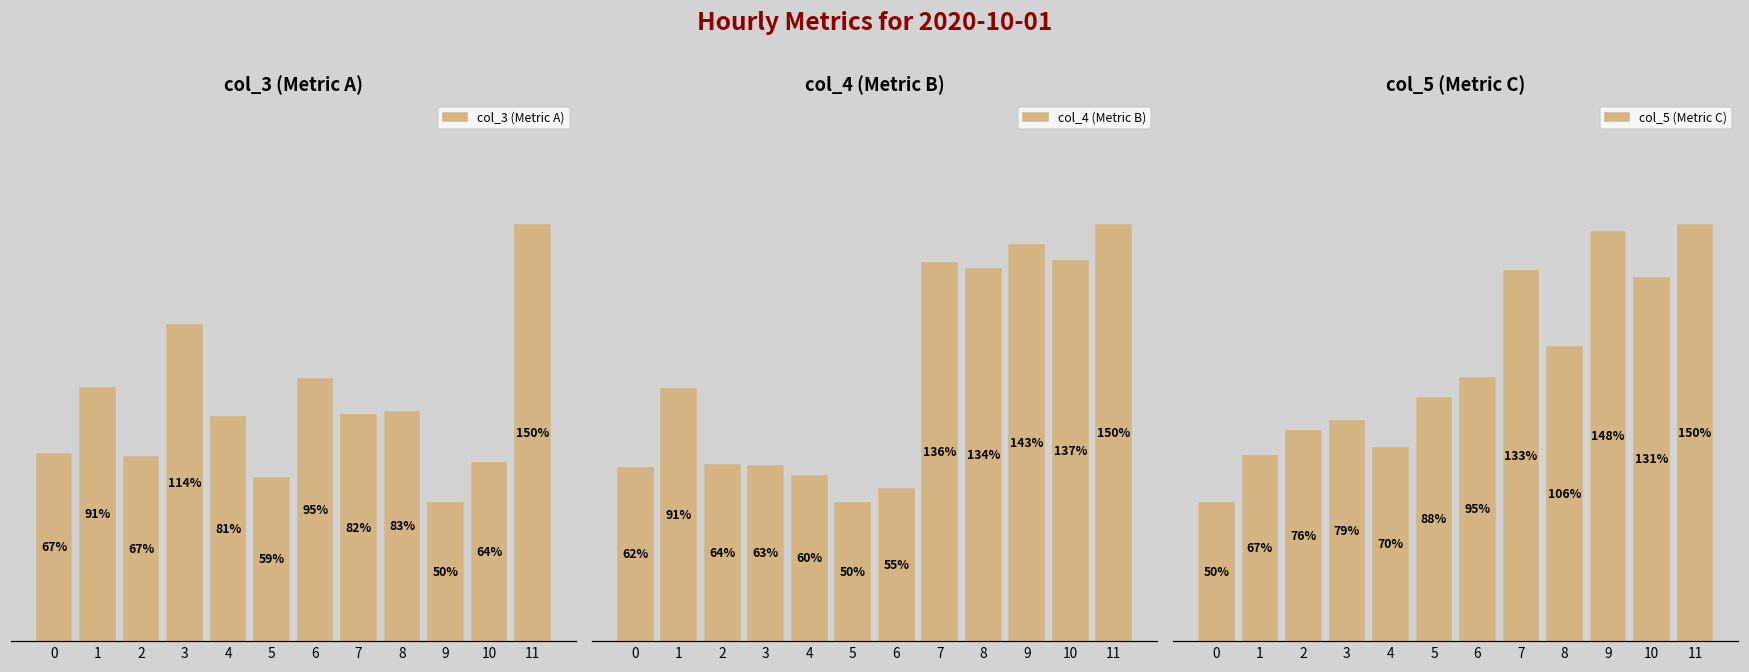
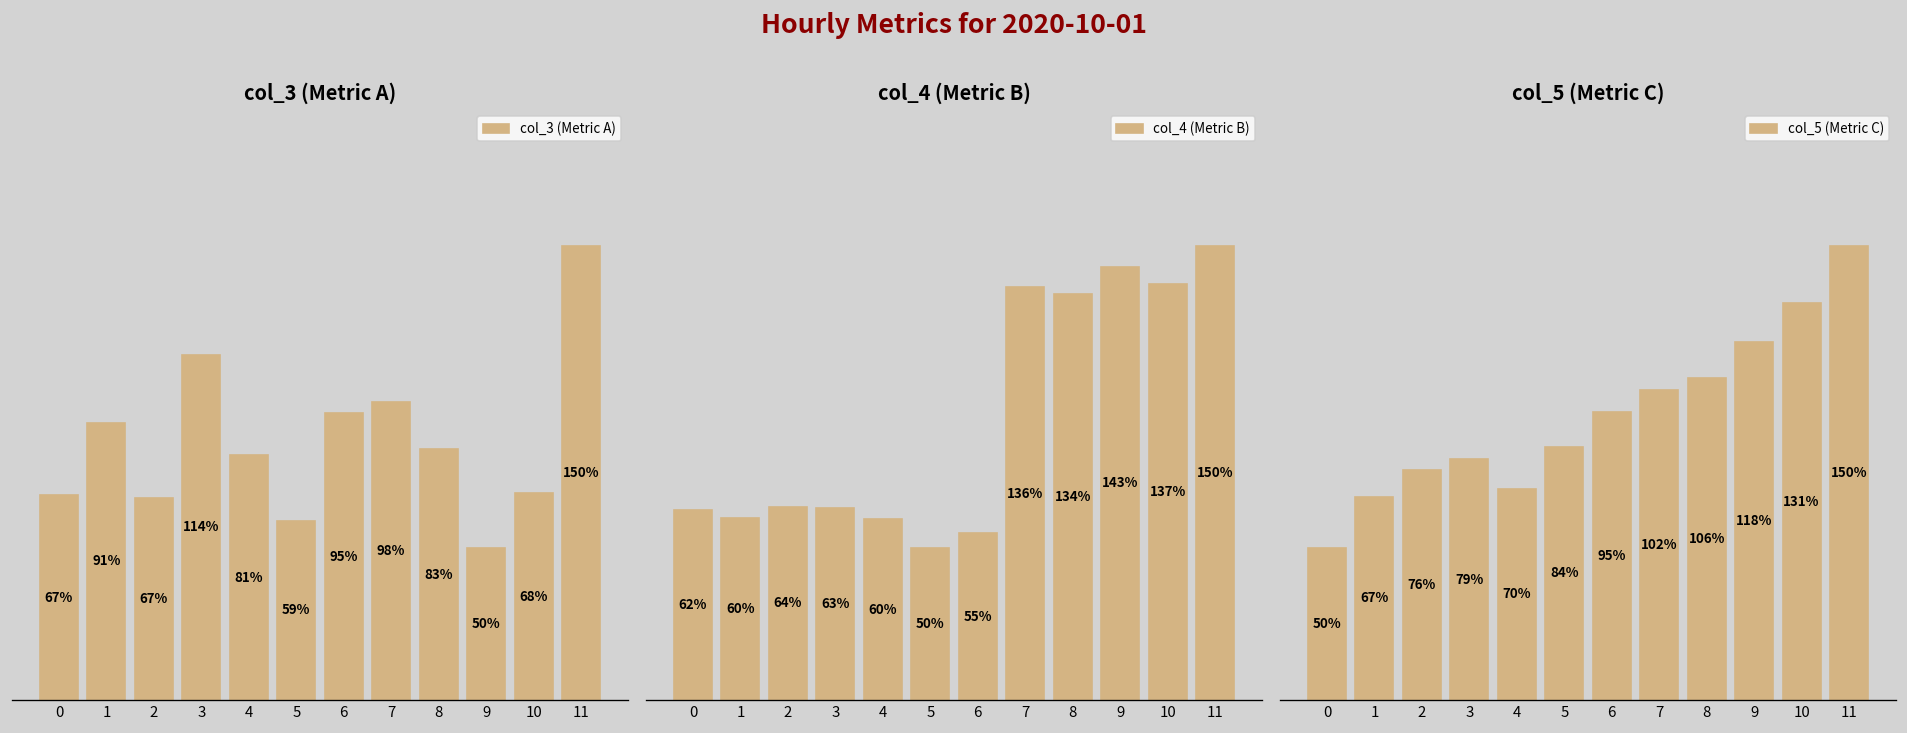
col_3 (Metric A), 7: 82% -> 98%
col_3 (Metric A), 10: 64% -> 68%
col_4 (Metric B), 1: 91% -> 60%
col_5 (Metric C), 5: 88% -> 84%
col_5 (Metric C), 7: 133% -> 102%
col_5 (Metric C), 9: 148% -> 118%
